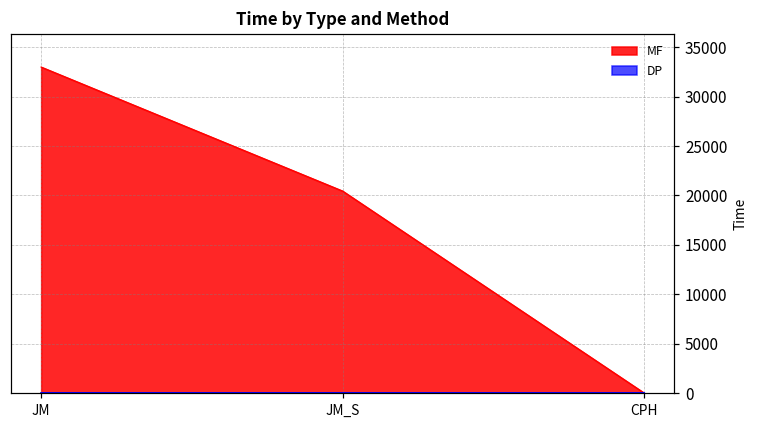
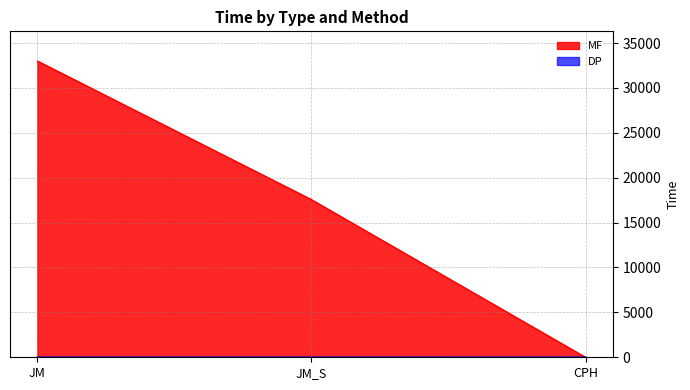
MF, JM_S: 20000 -> 18000
